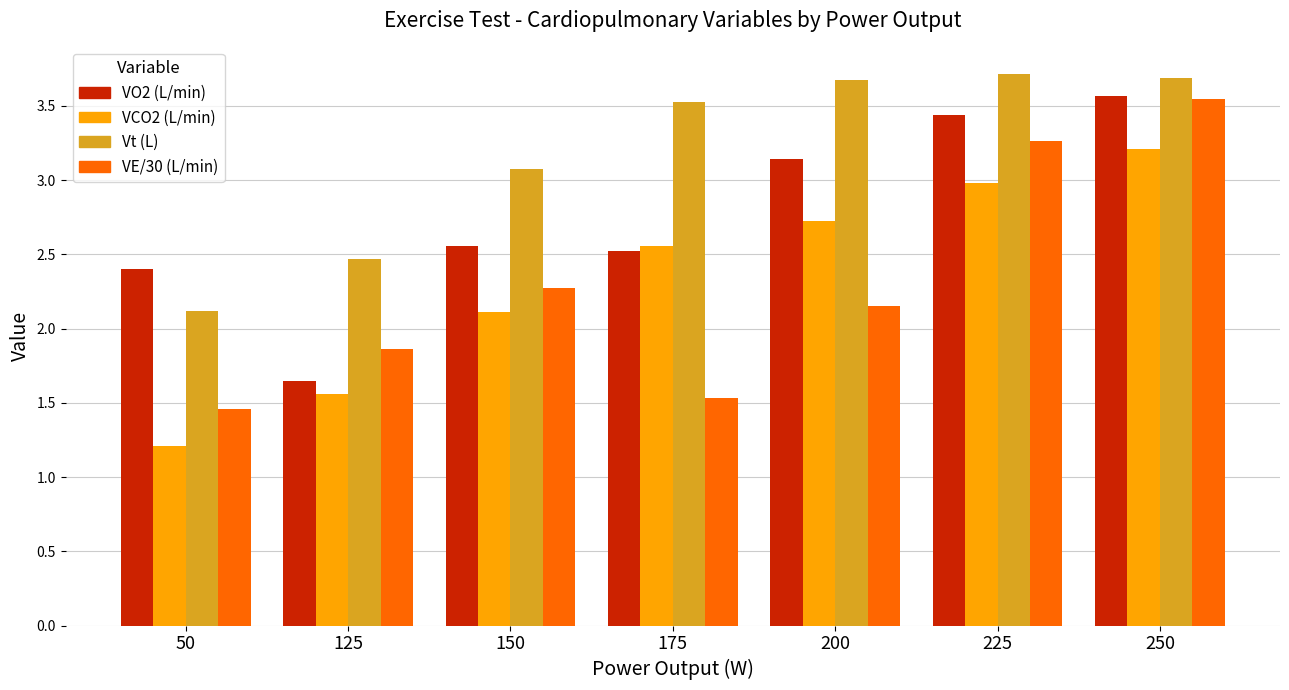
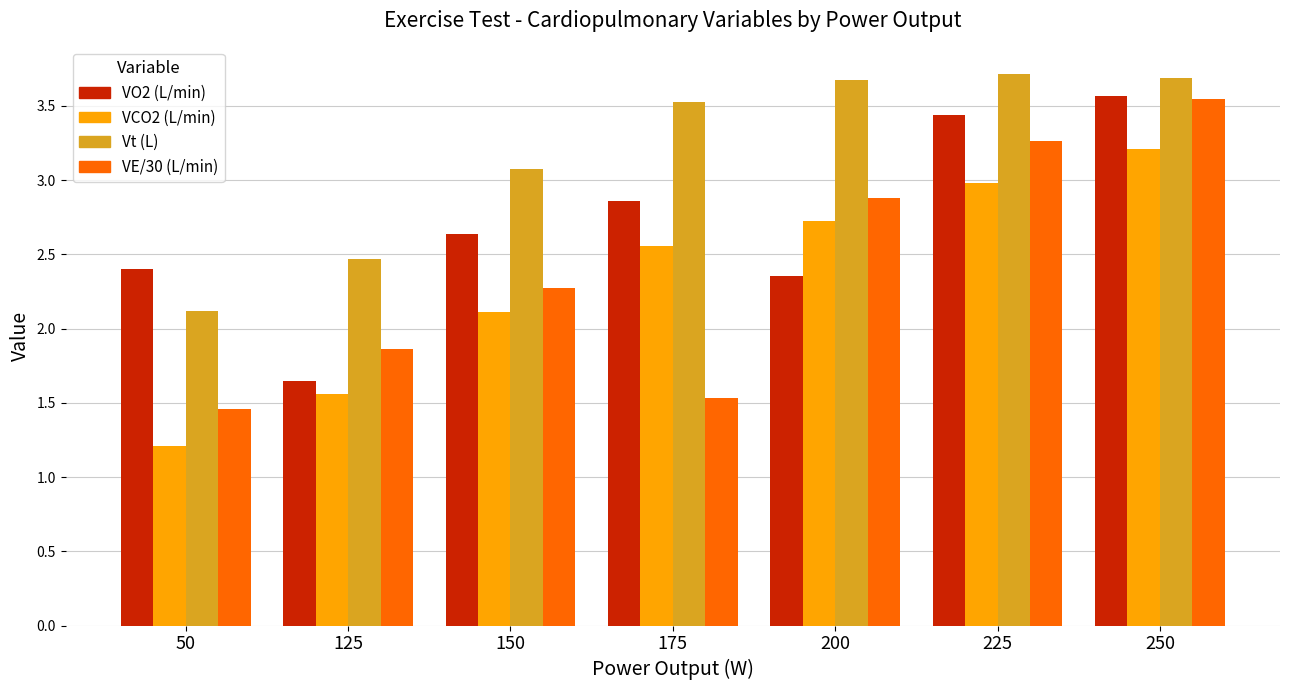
VO2 (L/min), 150: 2.56 -> 2.64
VO2 (L/min), 175: 2.53 -> 2.86
VO2 (L/min), 200: 3.14 -> 2.36
VE/30 (L/min), 200: 2.15 -> 2.88
